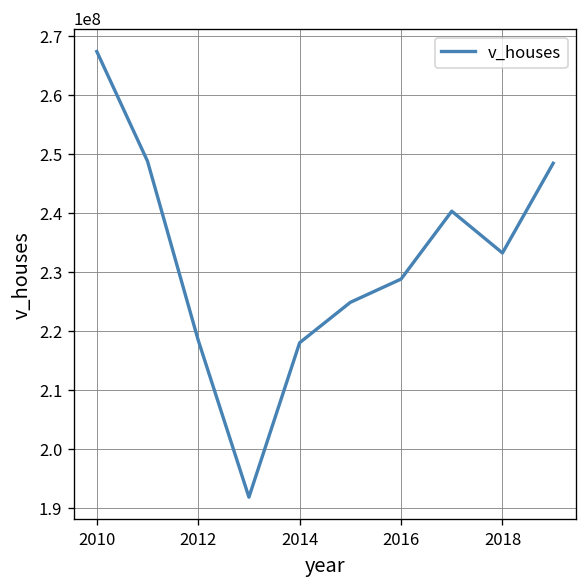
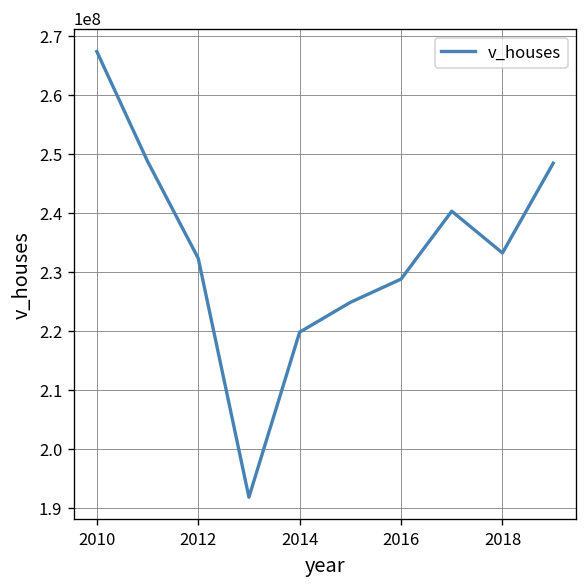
2012: 218000000 -> 232000000
2014: 218000000 -> 220000000
